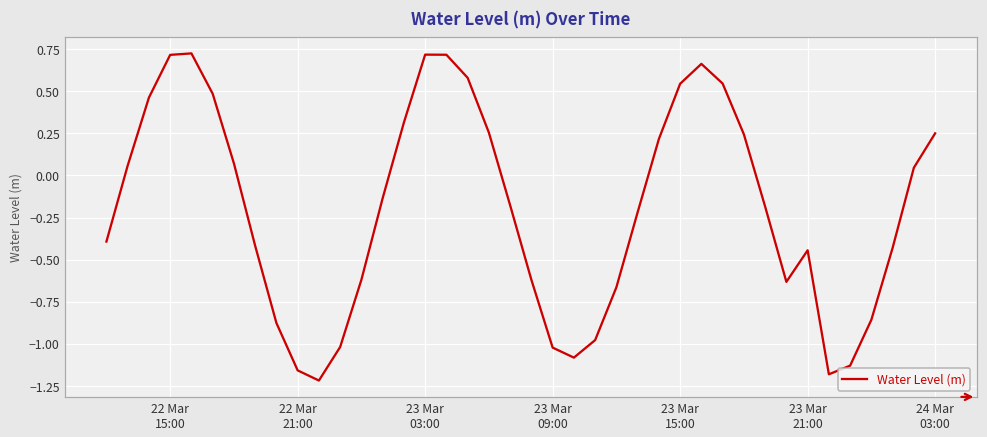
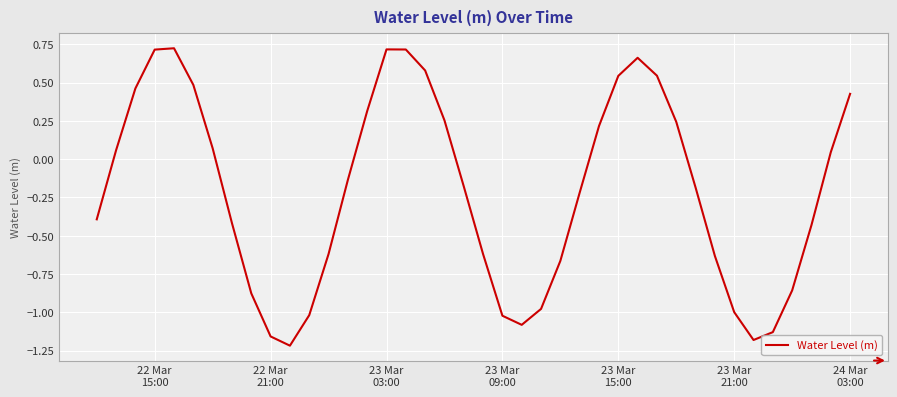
23 Mar 21:00: -0.44 -> -1.00
24 Mar 03:00: 0.25 -> 0.43
